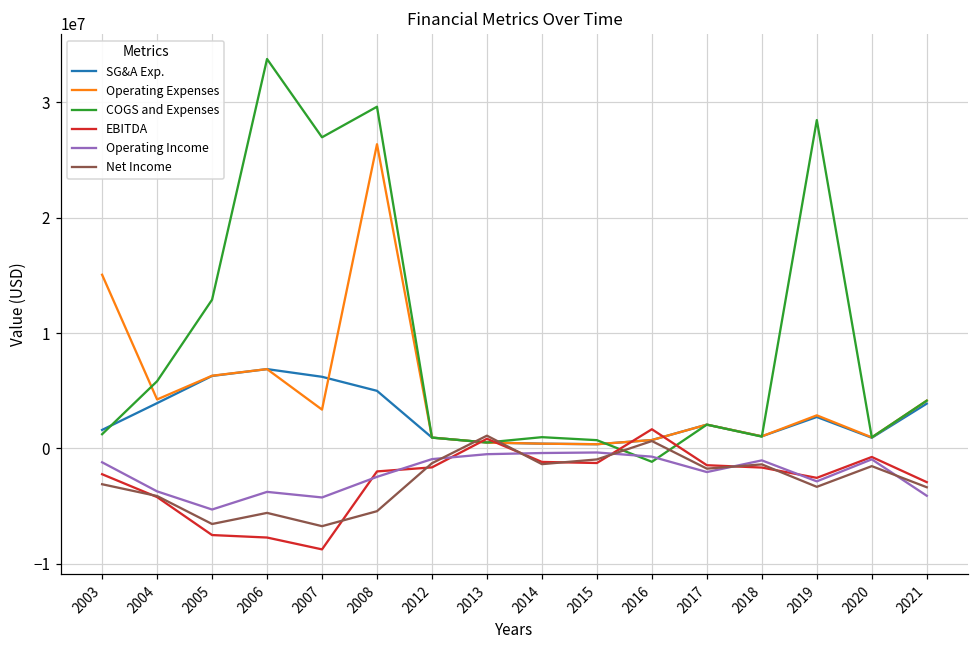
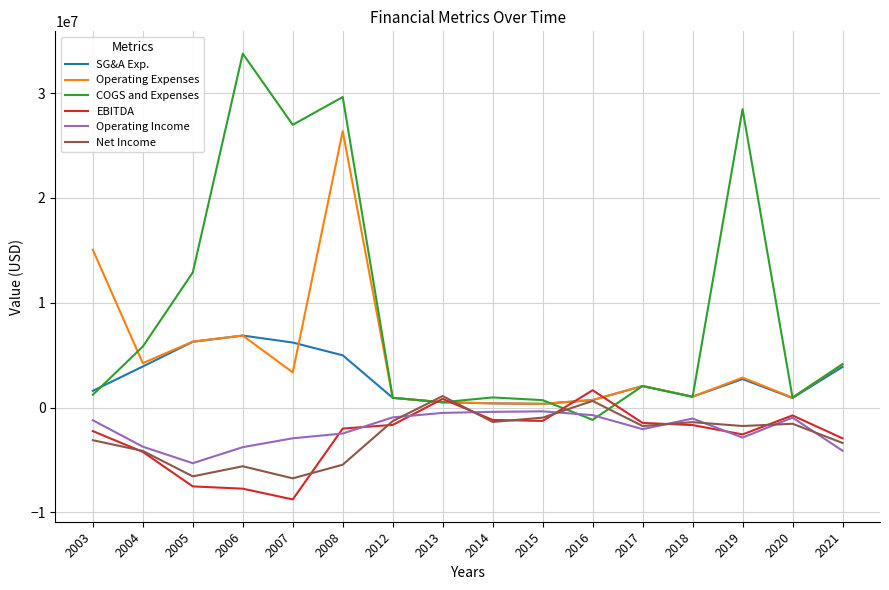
Operating Income, 2007: -4300000 -> -2900000
Net Income, 2019: -3300000 -> -1800000
